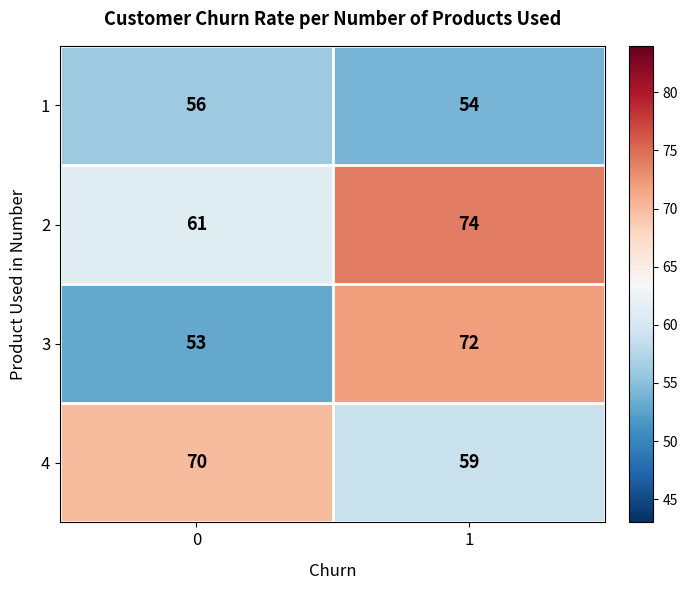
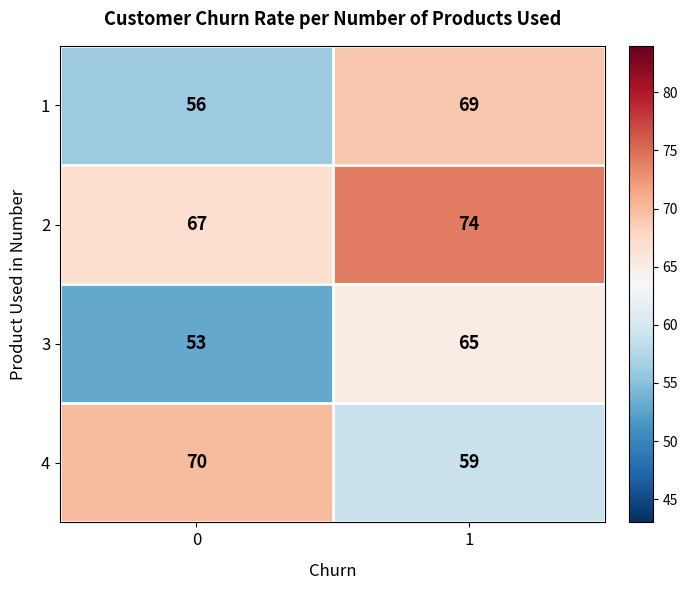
1, 1: 54 -> 69
2, 0: 61 -> 67
3, 1: 72 -> 65
